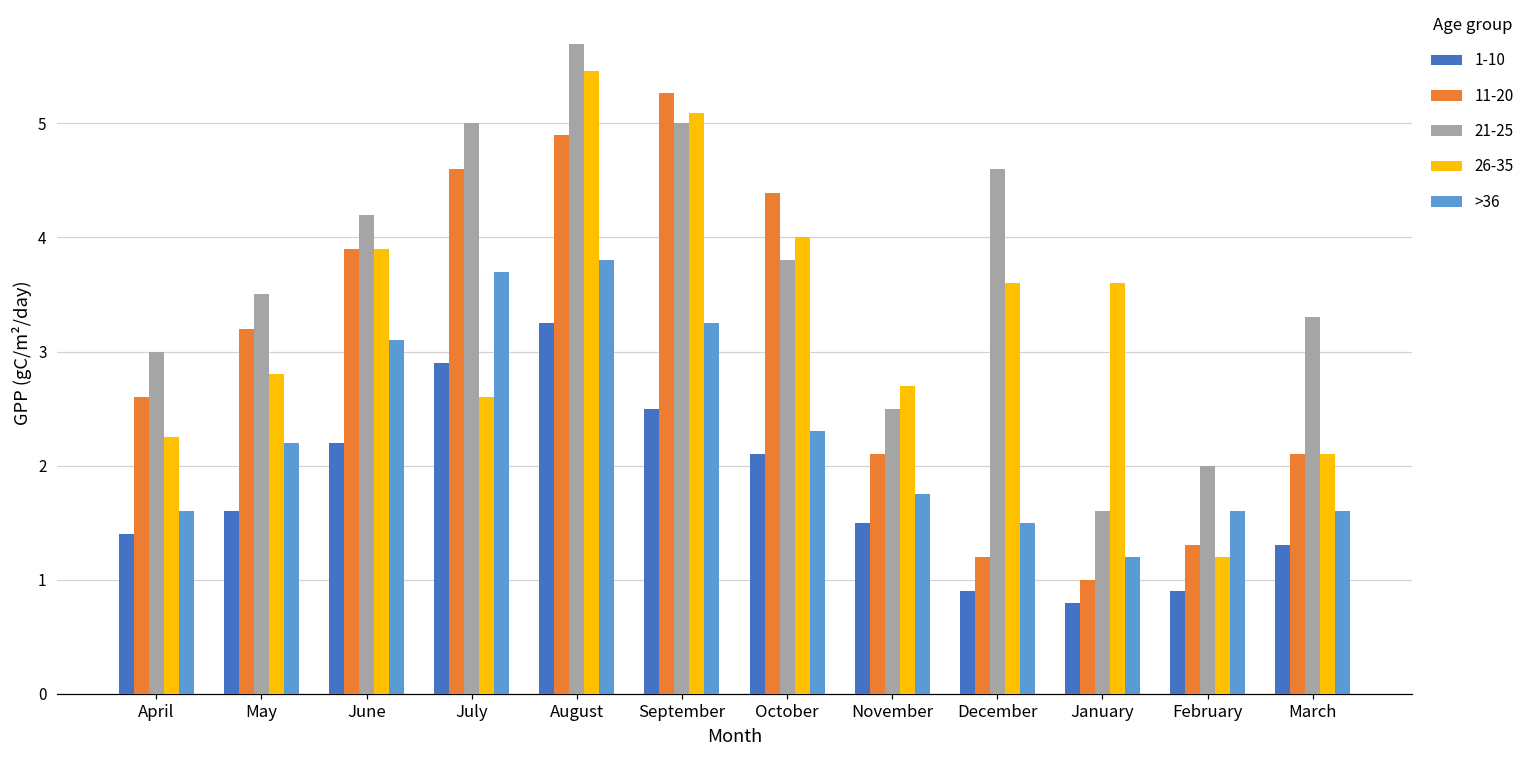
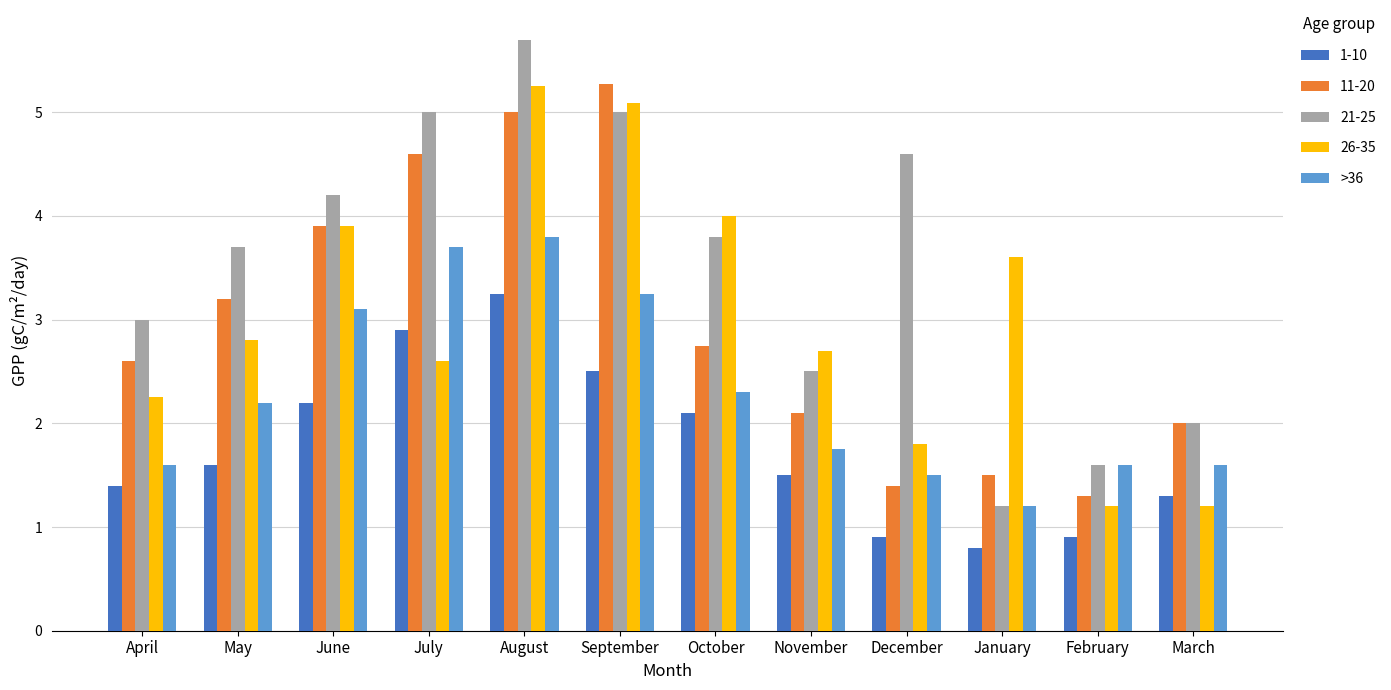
21-25, May: 3.5 -> 3.7
11-20, August: 4.9 -> 5.0
26-35, August: 5.46 -> 5.25
11-20, October: 4.39 -> 2.75
11-20, December: 1.2 -> 1.4
26-35, December: 3.6 -> 1.8
11-20, January: 1.0 -> 1.5
21-25, January: 1.6 -> 1.2
21-25, February: 2.0 -> 1.6
11-20, March: 2.1 -> 2.0
21-25, March: 3.3 -> 2.0
26-35, March: 2.1 -> 1.2
